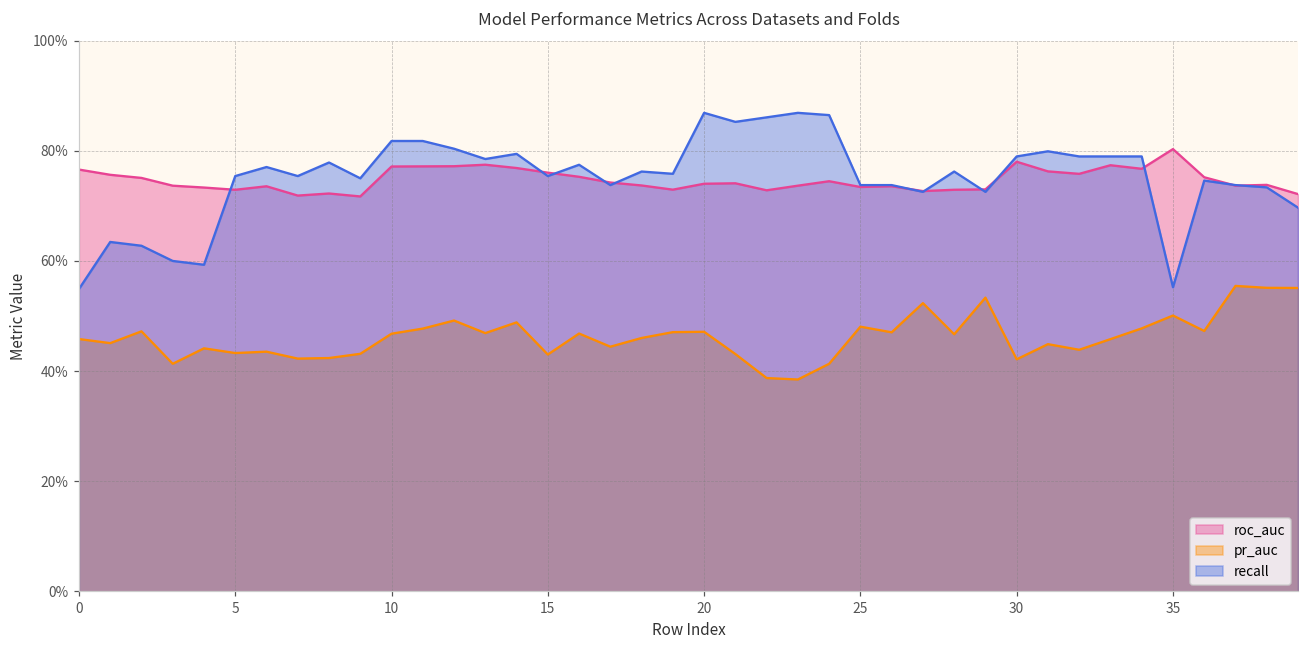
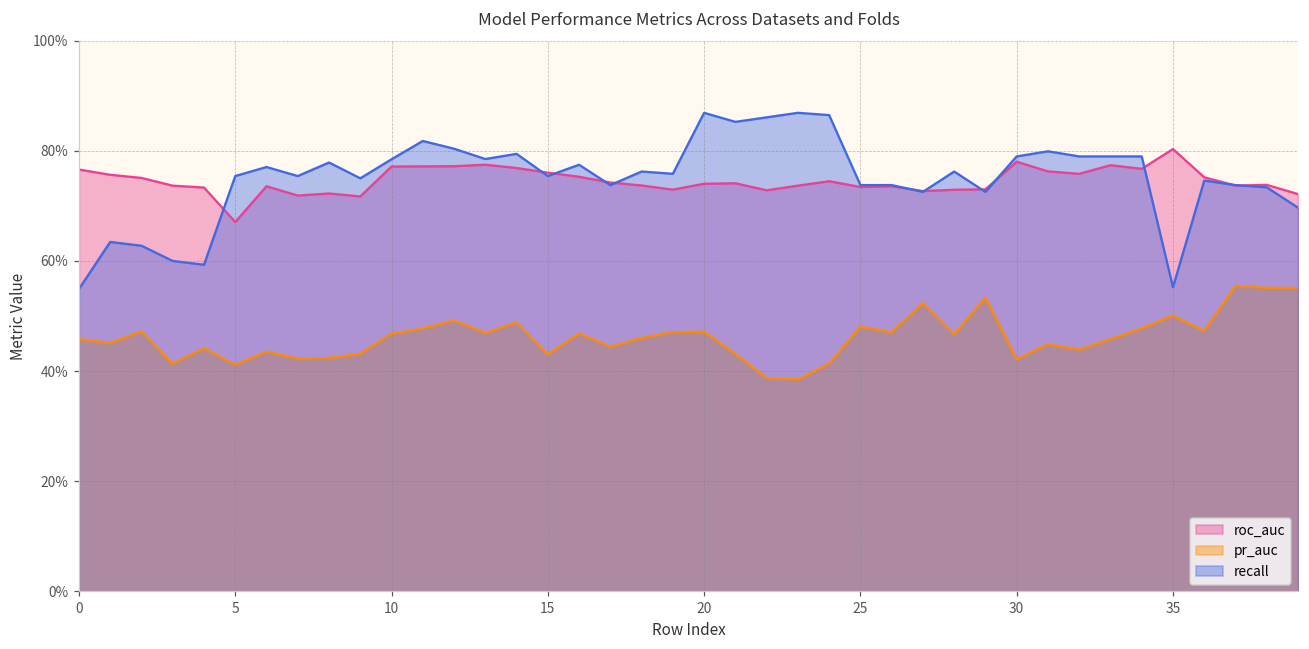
roc_auc, 5: 73% -> 67%
pr_auc, 5: 43% -> 41%
recall, 10: 82% -> 78%
